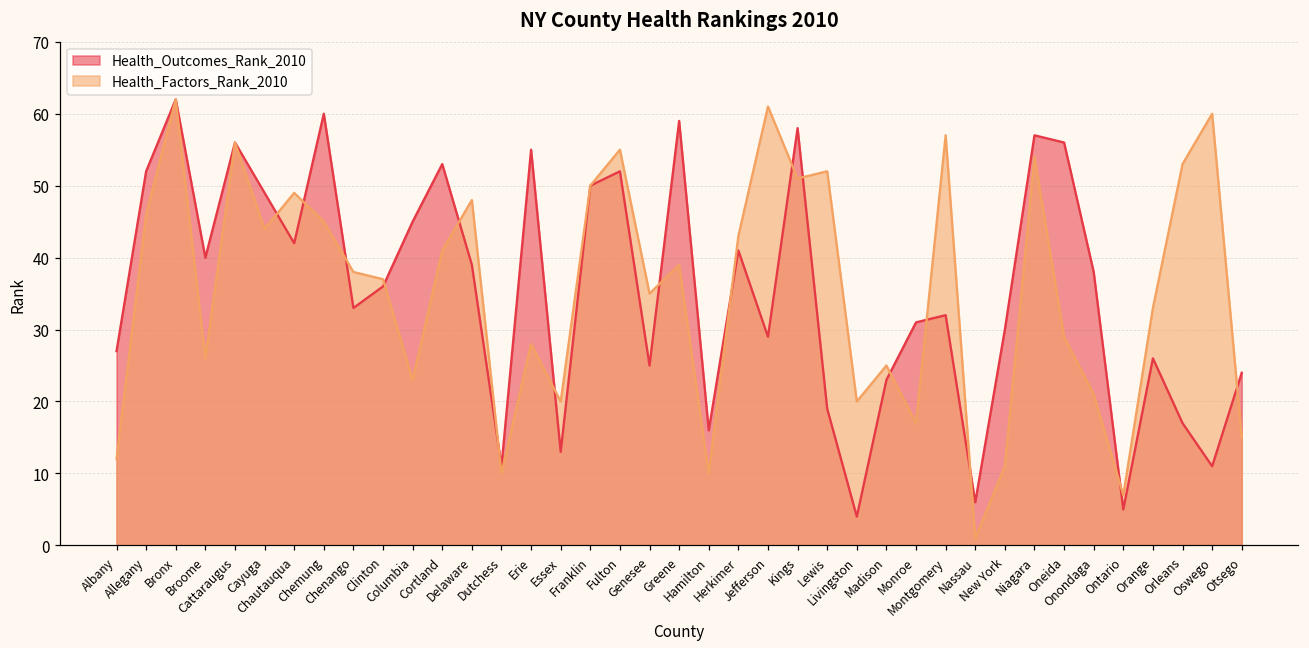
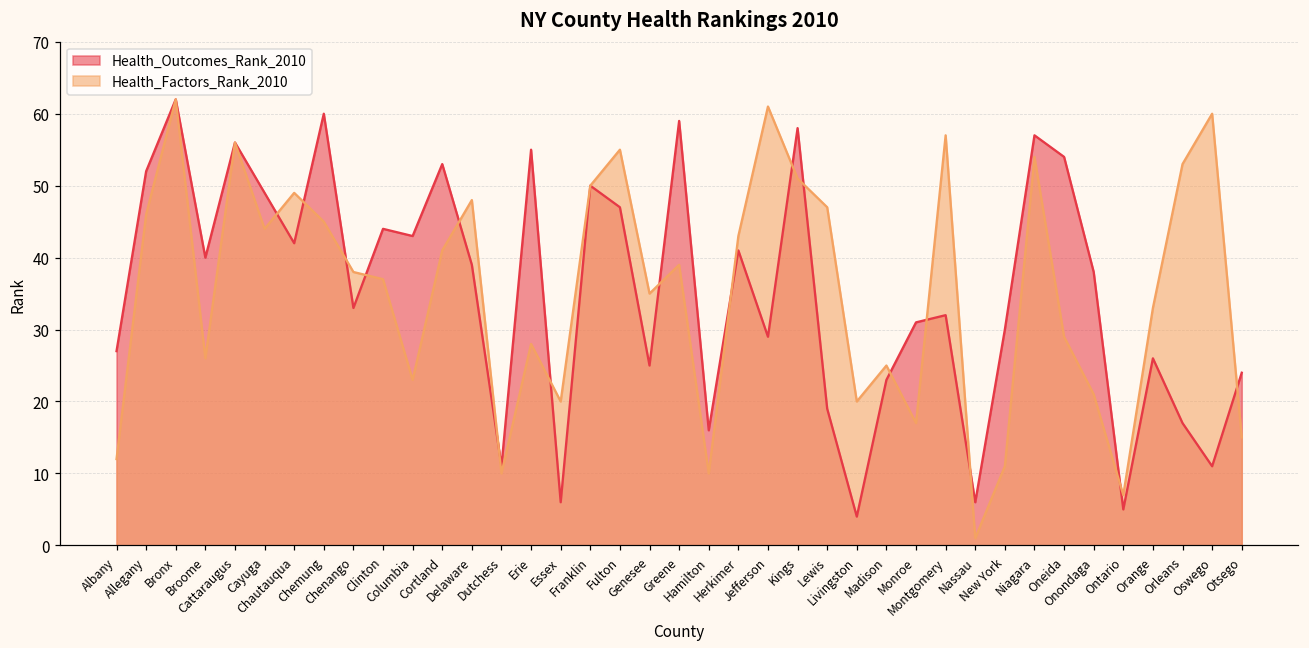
Health_Outcomes_Rank_2010, Clinton: 36 -> 44
Health_Outcomes_Rank_2010, Columbia: 45 -> 43
Health_Outcomes_Rank_2010, Essex: 13 -> 6
Health_Outcomes_Rank_2010, Fulton: 52 -> 47
Health_Factors_Rank_2010, Lewis: 52 -> 47
Health_Outcomes_Rank_2010, Oneida: 56 -> 54
